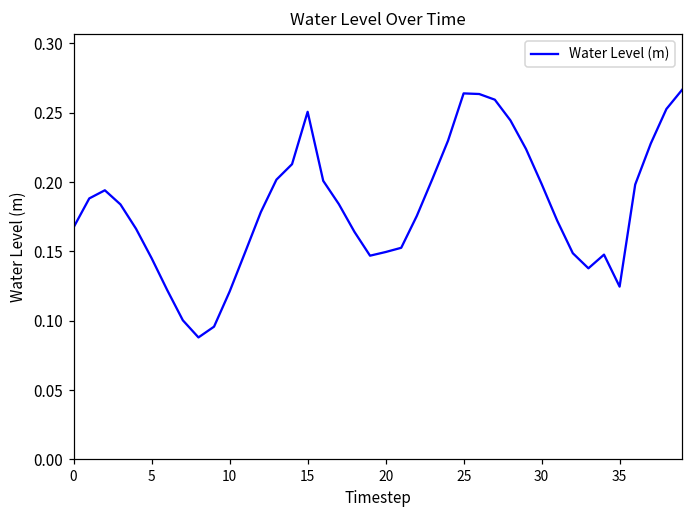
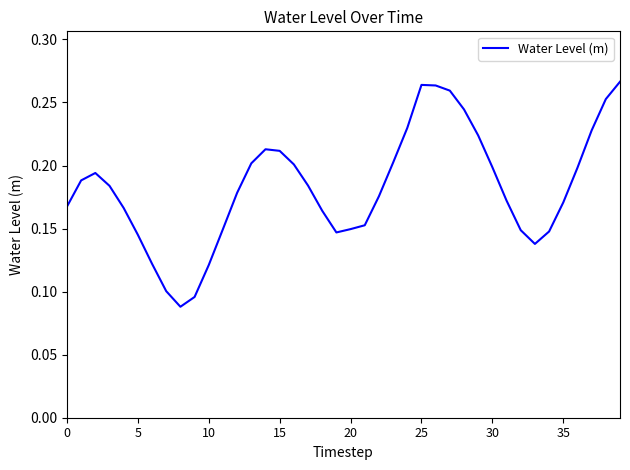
15: 0.251 -> 0.212
35: 0.125 -> 0.171
